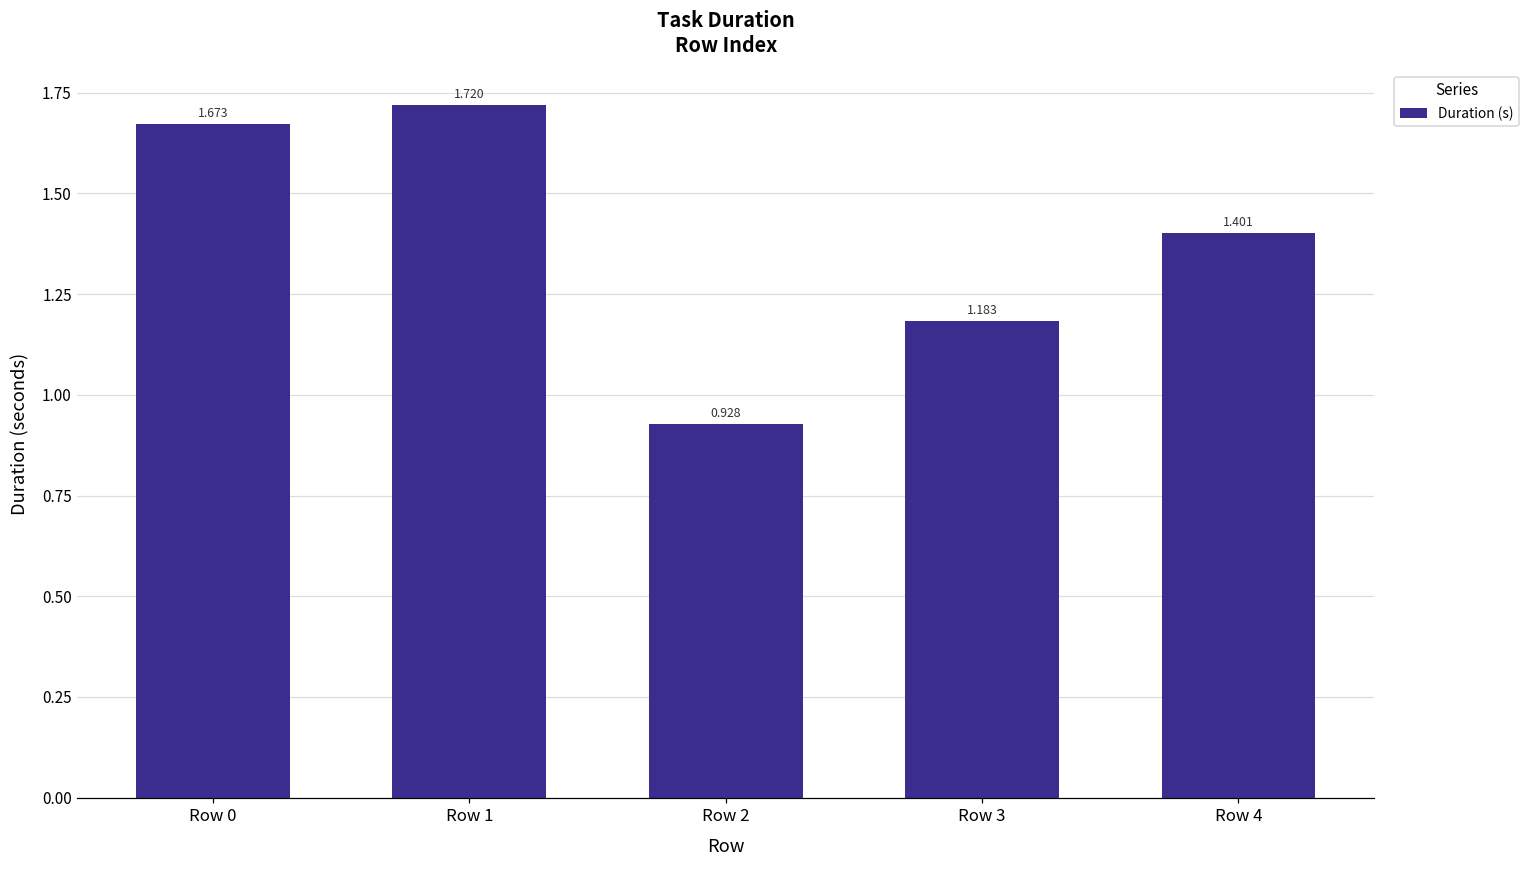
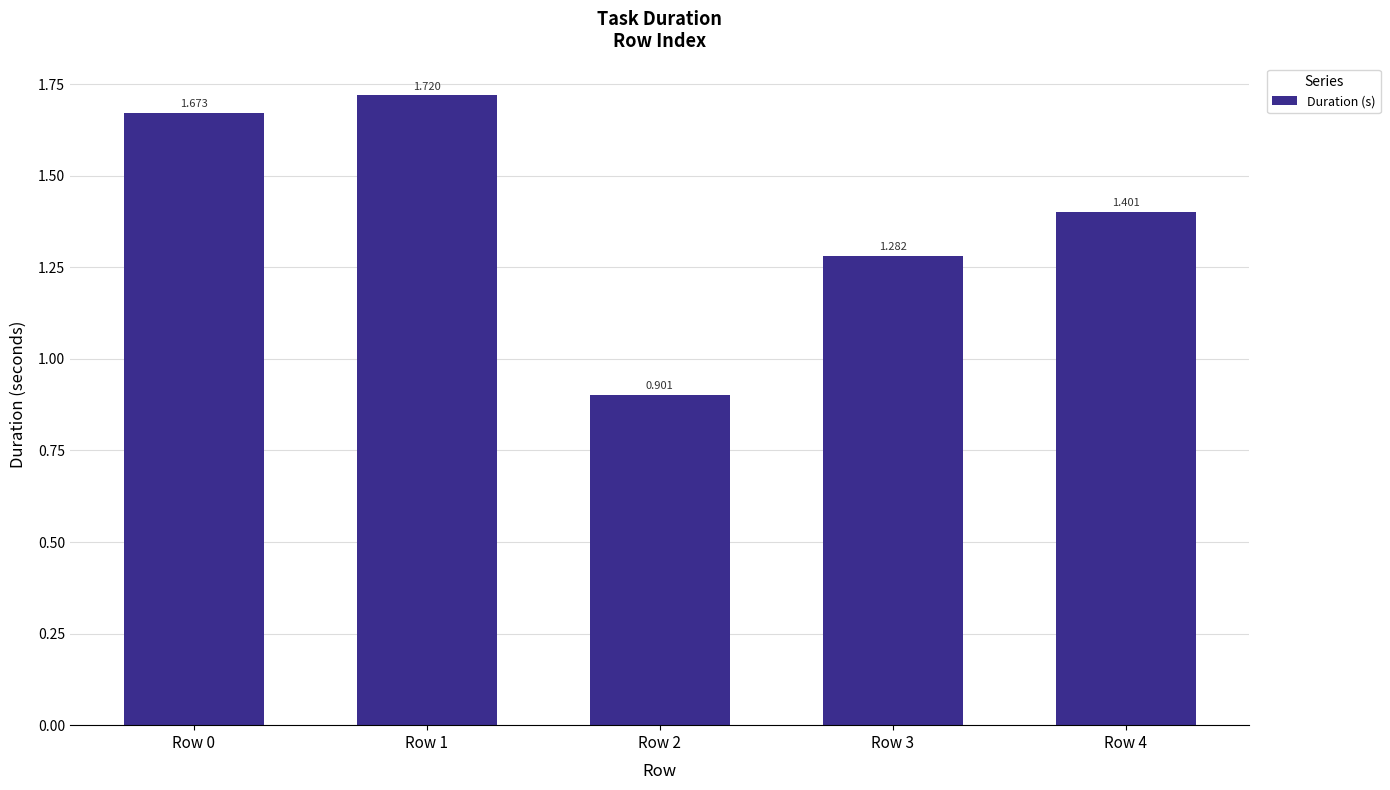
Row 2: 0.928 -> 0.901
Row 3: 1.183 -> 1.282
